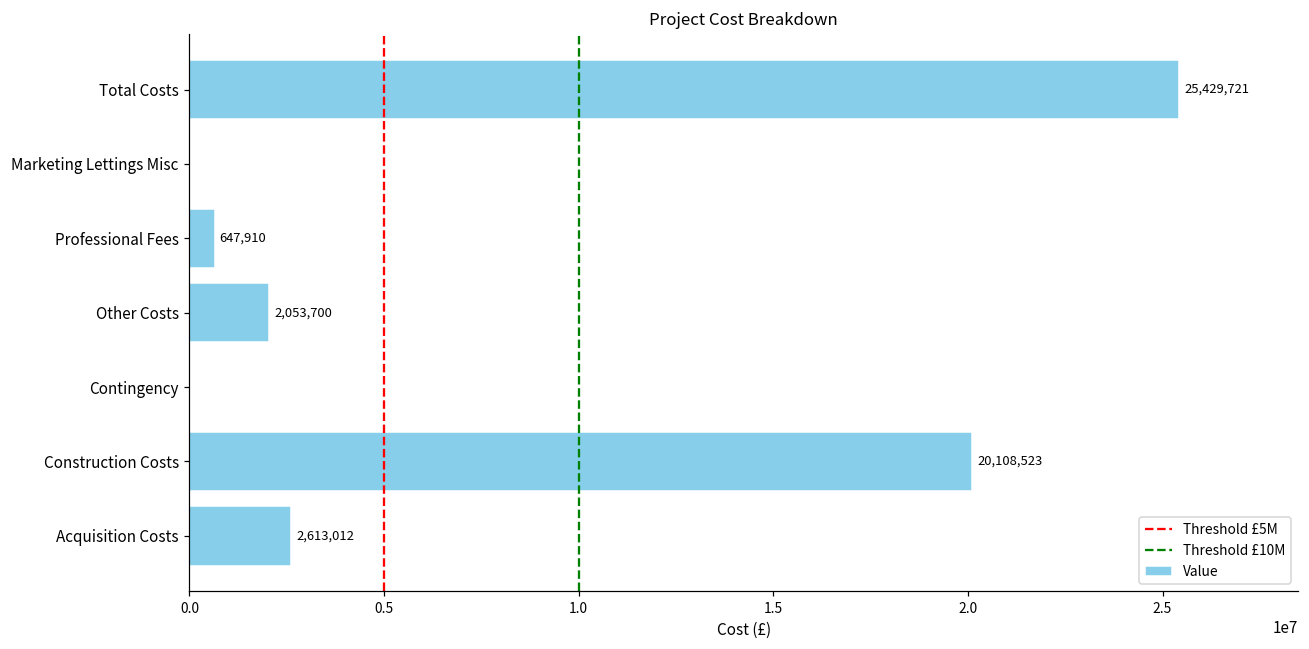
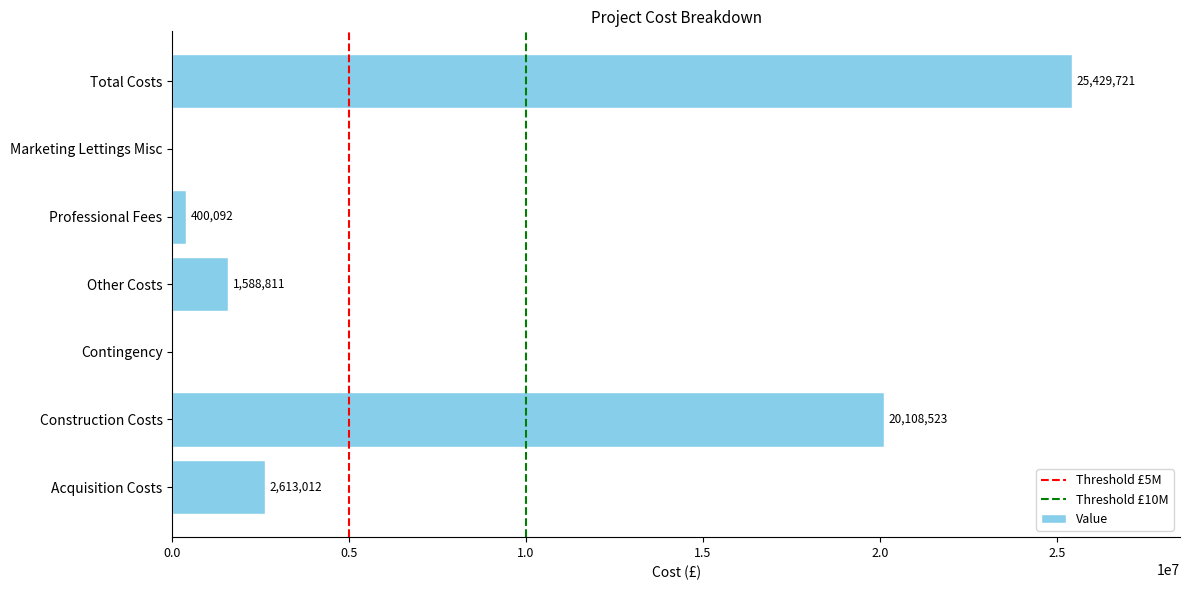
Professional Fees: 647,910 -> 400,092
Other Costs: 2,053,700 -> 1,588,811
